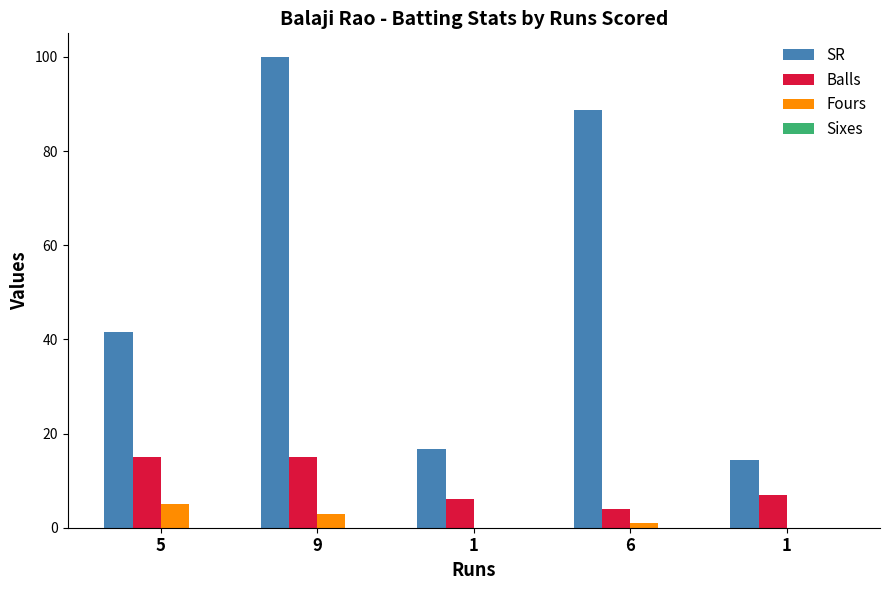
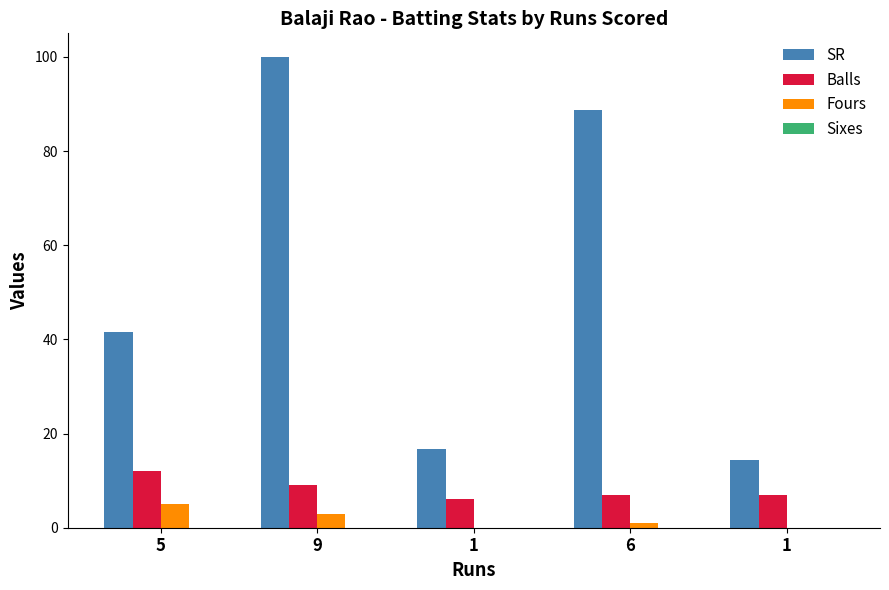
Balls, 5: 15 -> 12
Balls, 9: 15 -> 9
Balls, 6: 4 -> 7
